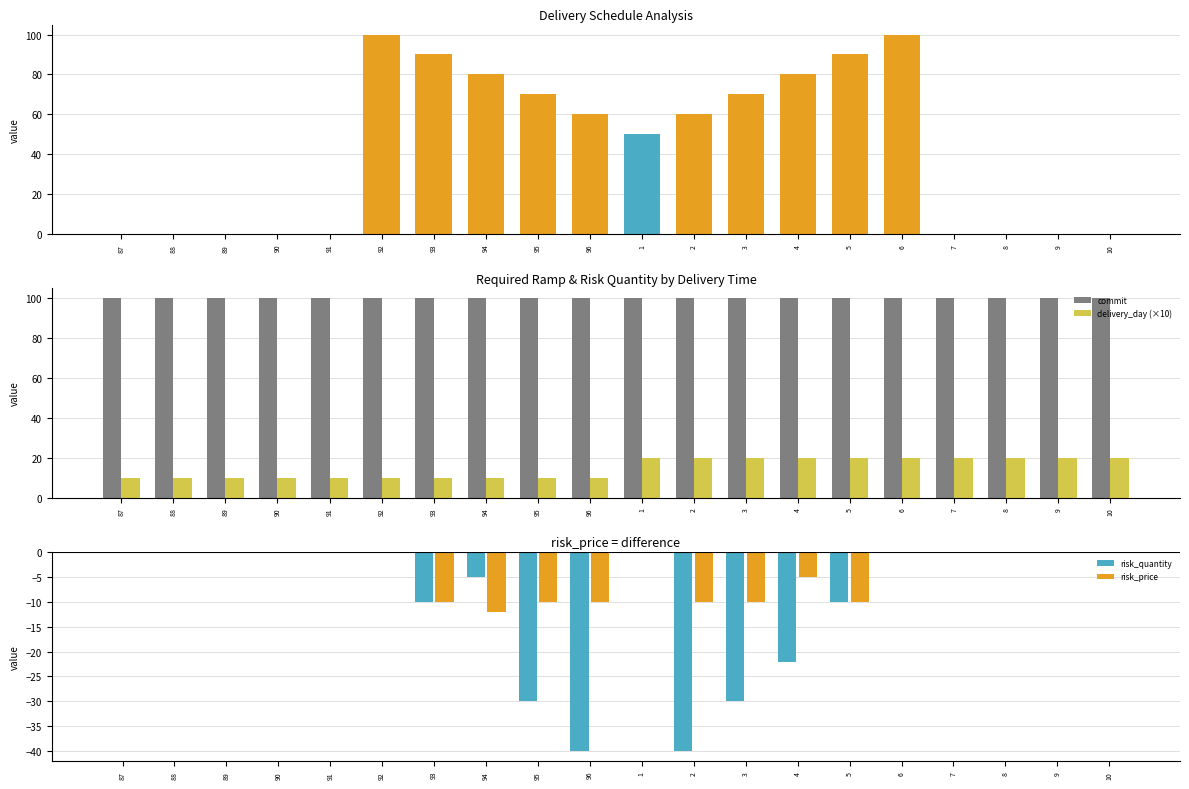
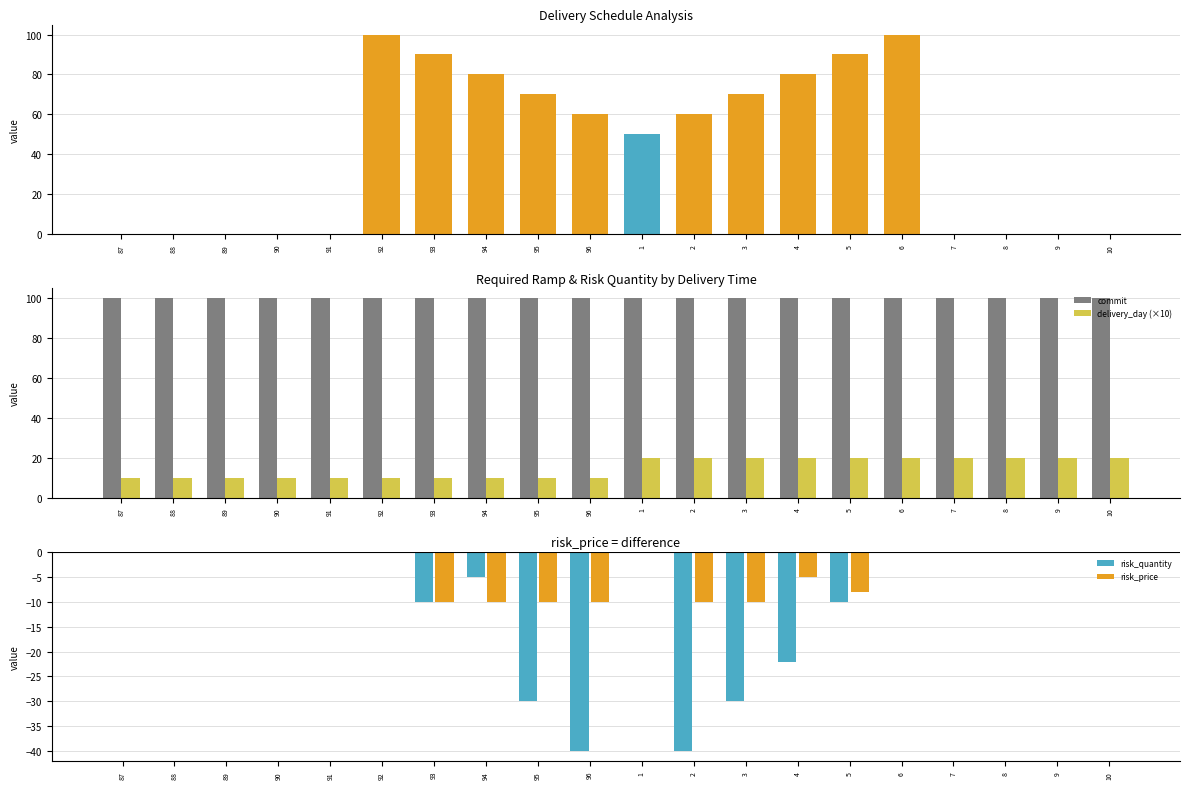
risk_price = difference, risk_price, 94: -12 -> -10
risk_price = difference, risk_price, 5: -10 -> -8
